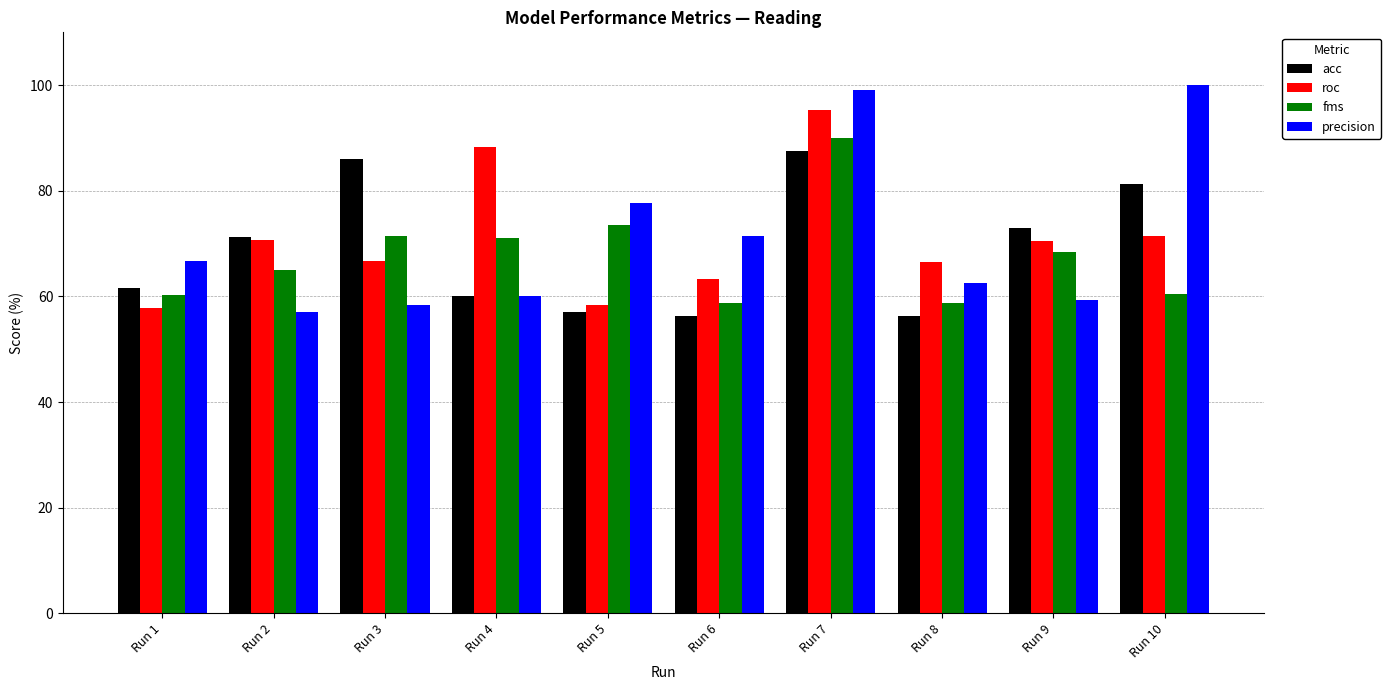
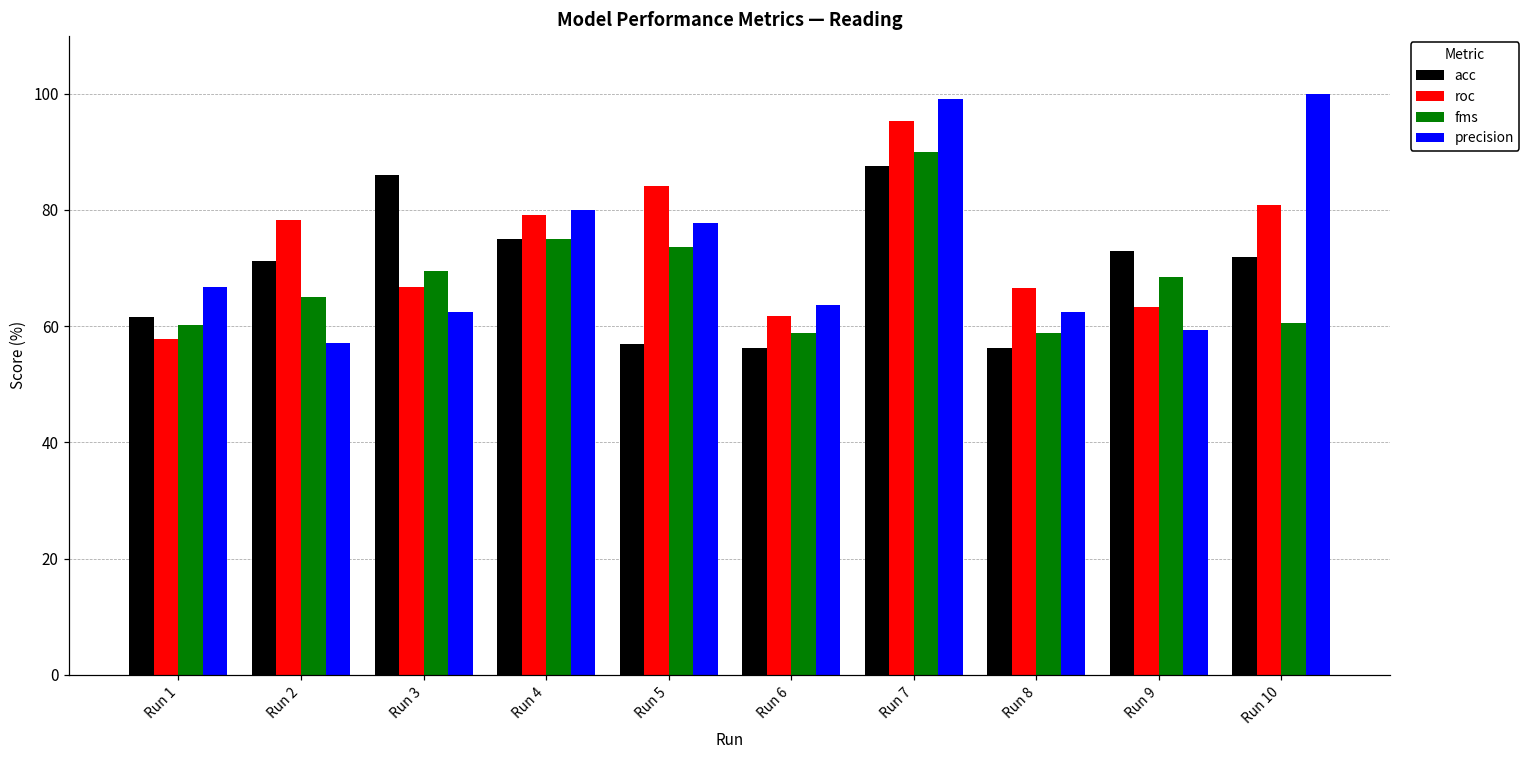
roc, Run 2: 71 -> 78
fms, Run 3: 71 -> 69
precision, Run 3: 58 -> 63
acc, Run 4: 60 -> 75
roc, Run 4: 88 -> 79
fms, Run 4: 71 -> 75
precision, Run 4: 60 -> 80
roc, Run 5: 58 -> 84
roc, Run 6: 63 -> 62
precision, Run 6: 71 -> 64
roc, Run 9: 70 -> 63
acc, Run 10: 81 -> 72
roc, Run 10: 71 -> 81
